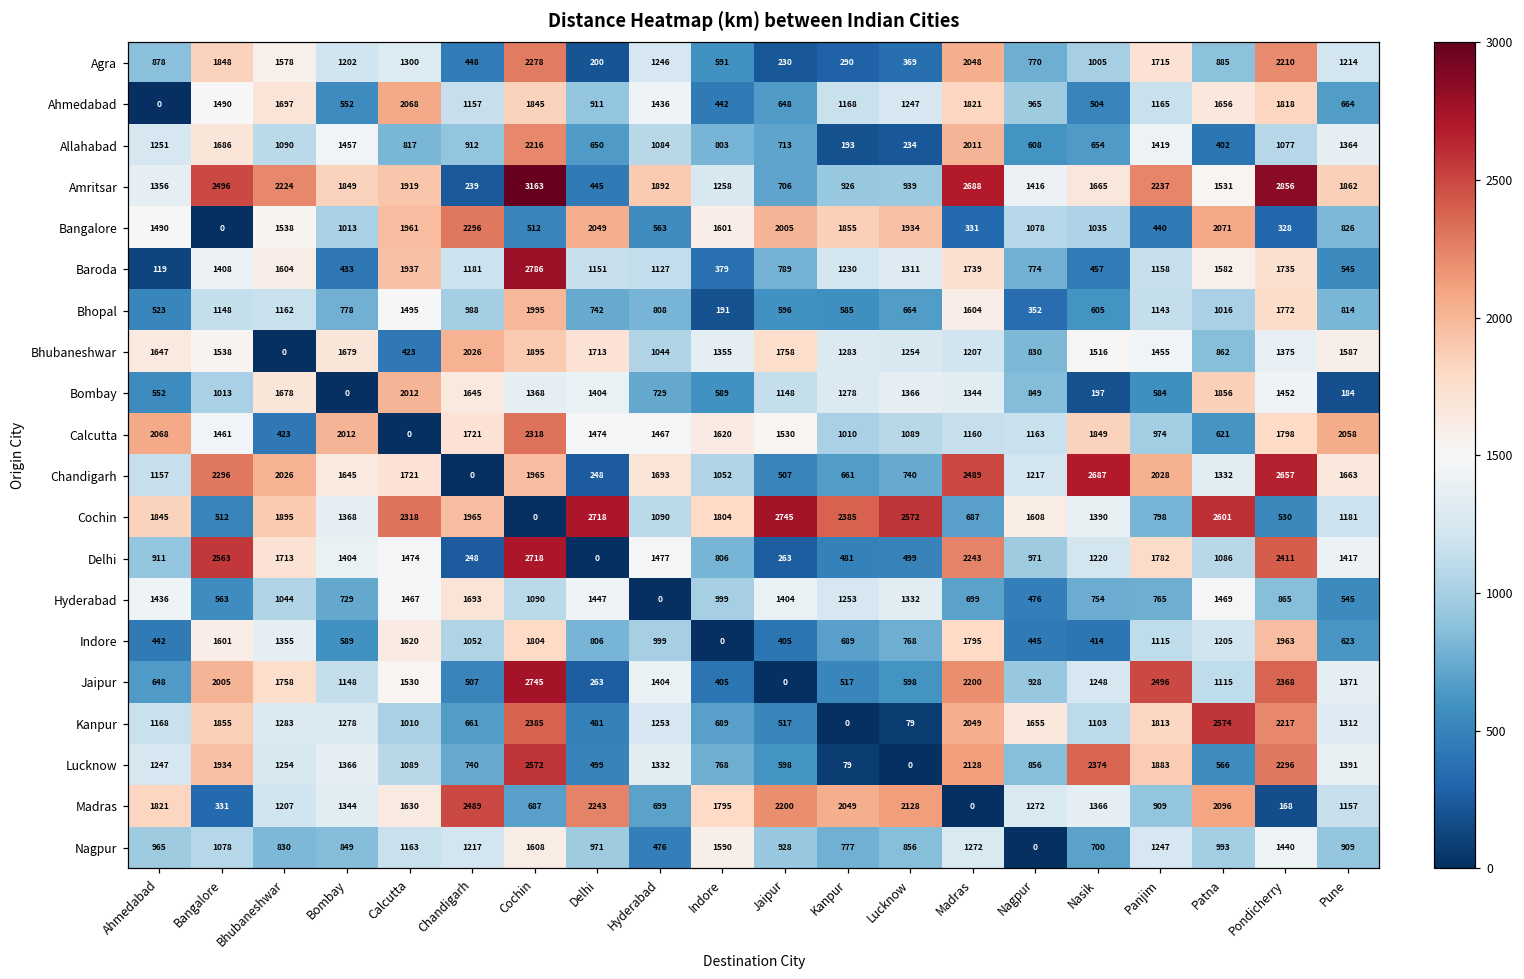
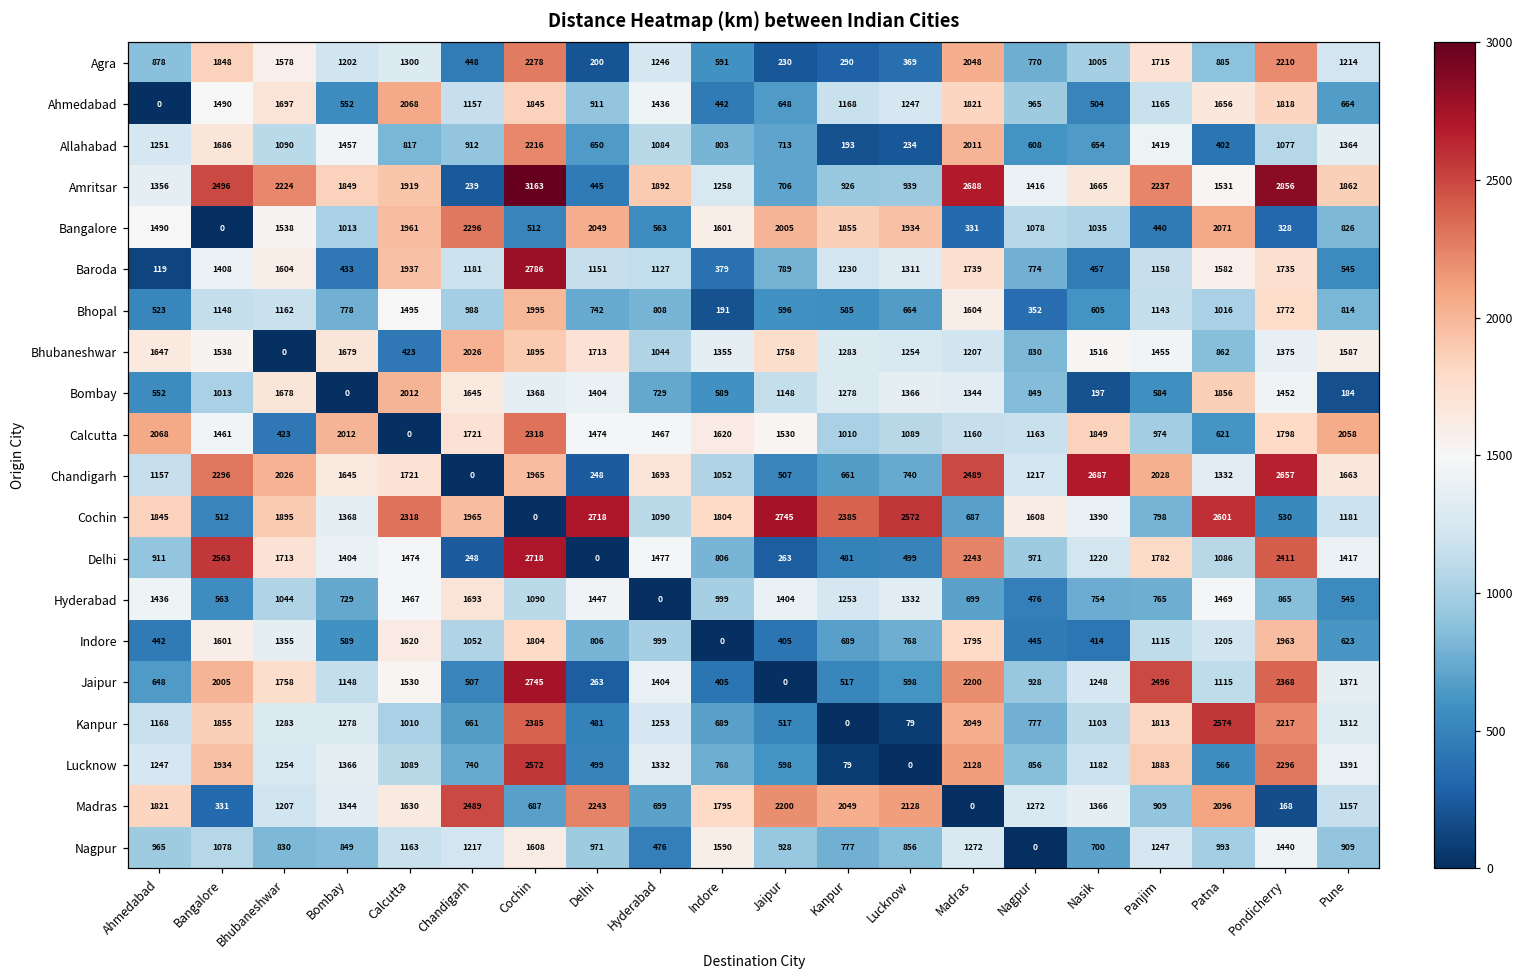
Kanpur, Nagpur: 1655 -> 777
Lucknow, Nasik: 2374 -> 1182
